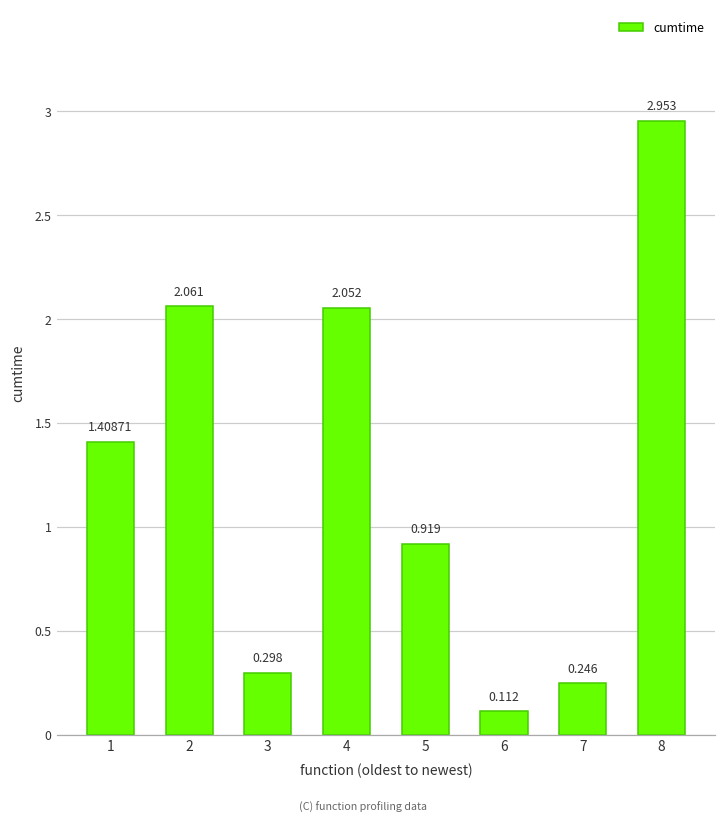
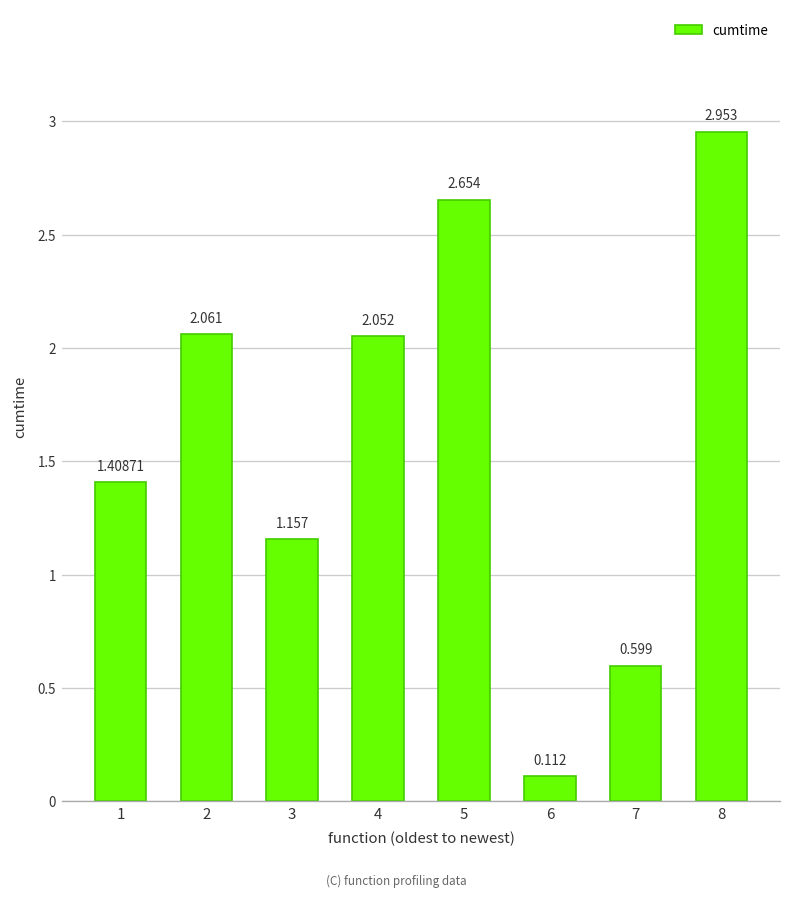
3: 0.298 -> 1.157
5: 0.919 -> 2.654
7: 0.246 -> 0.599
